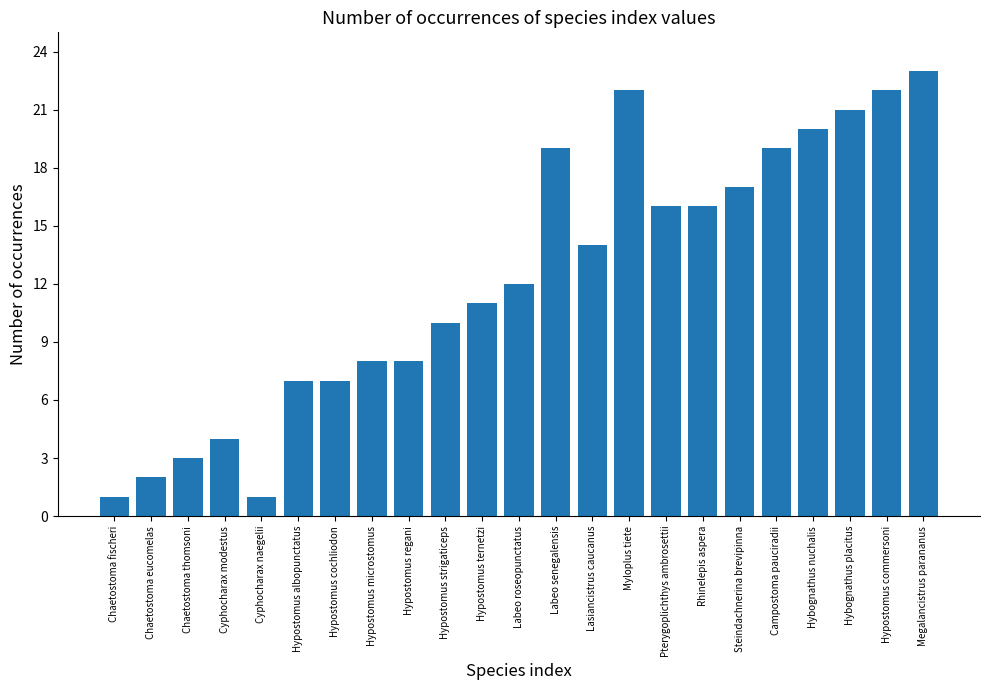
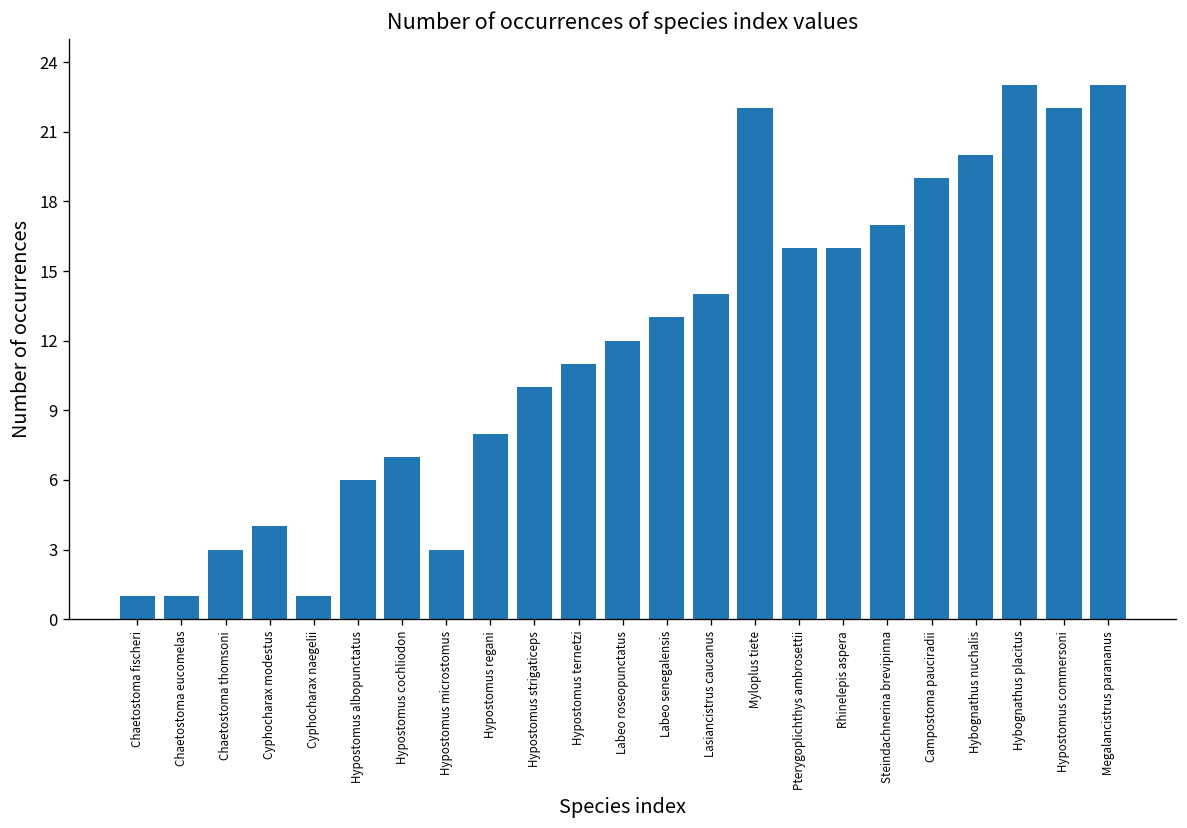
Chaetostoma eucomelas: 2 -> 1
Hypostomus albopunctatus: 7 -> 6
Hypostomus microstomus: 8 -> 3
Labeo senegalensis: 19 -> 13
Hybognathus placitus: 21 -> 23
